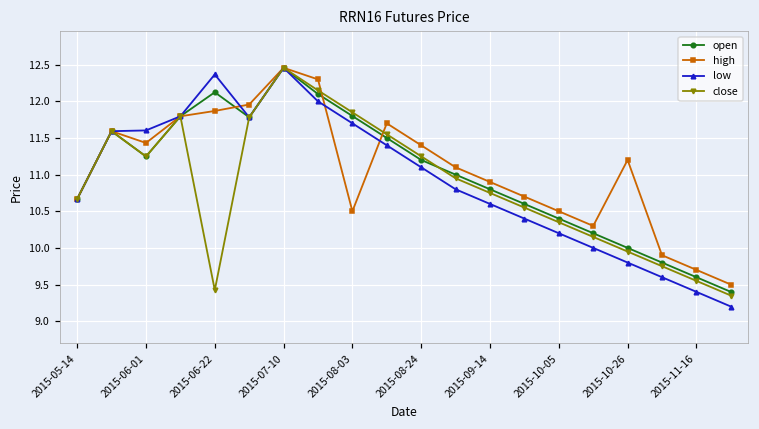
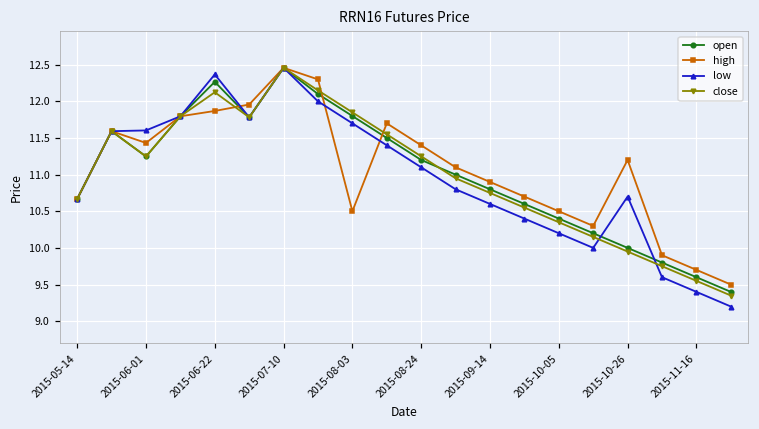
open, 2015-06-22: 12.1 -> 12.3
close, 2015-06-22: 9.4 -> 12.1
low, 2015-10-26: 9.8 -> 10.7
